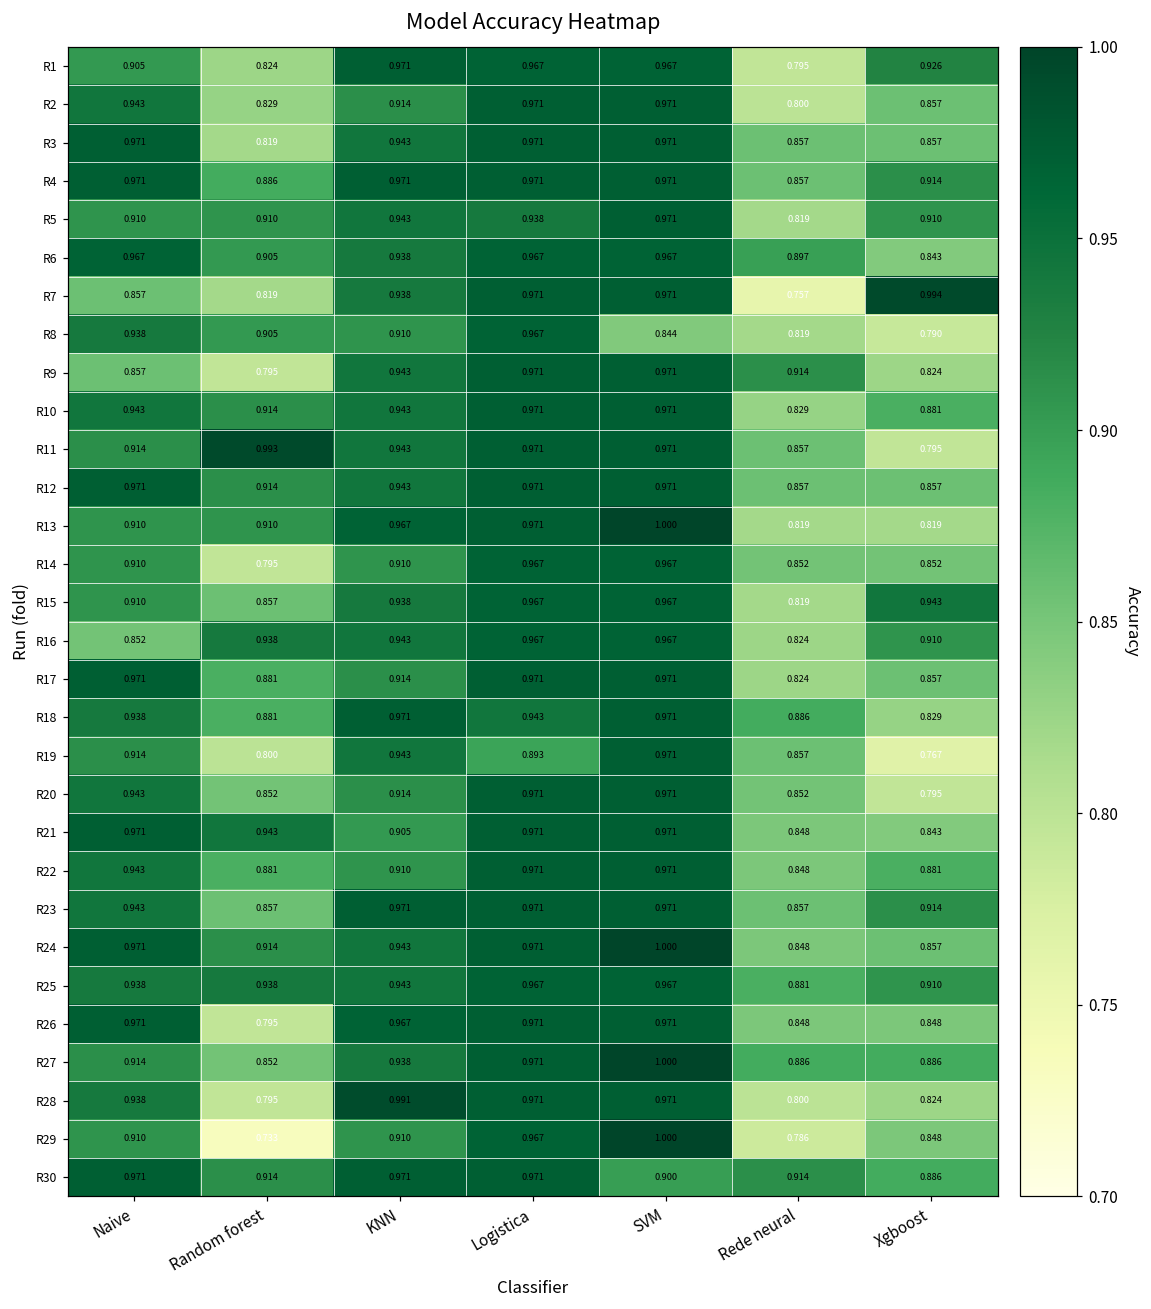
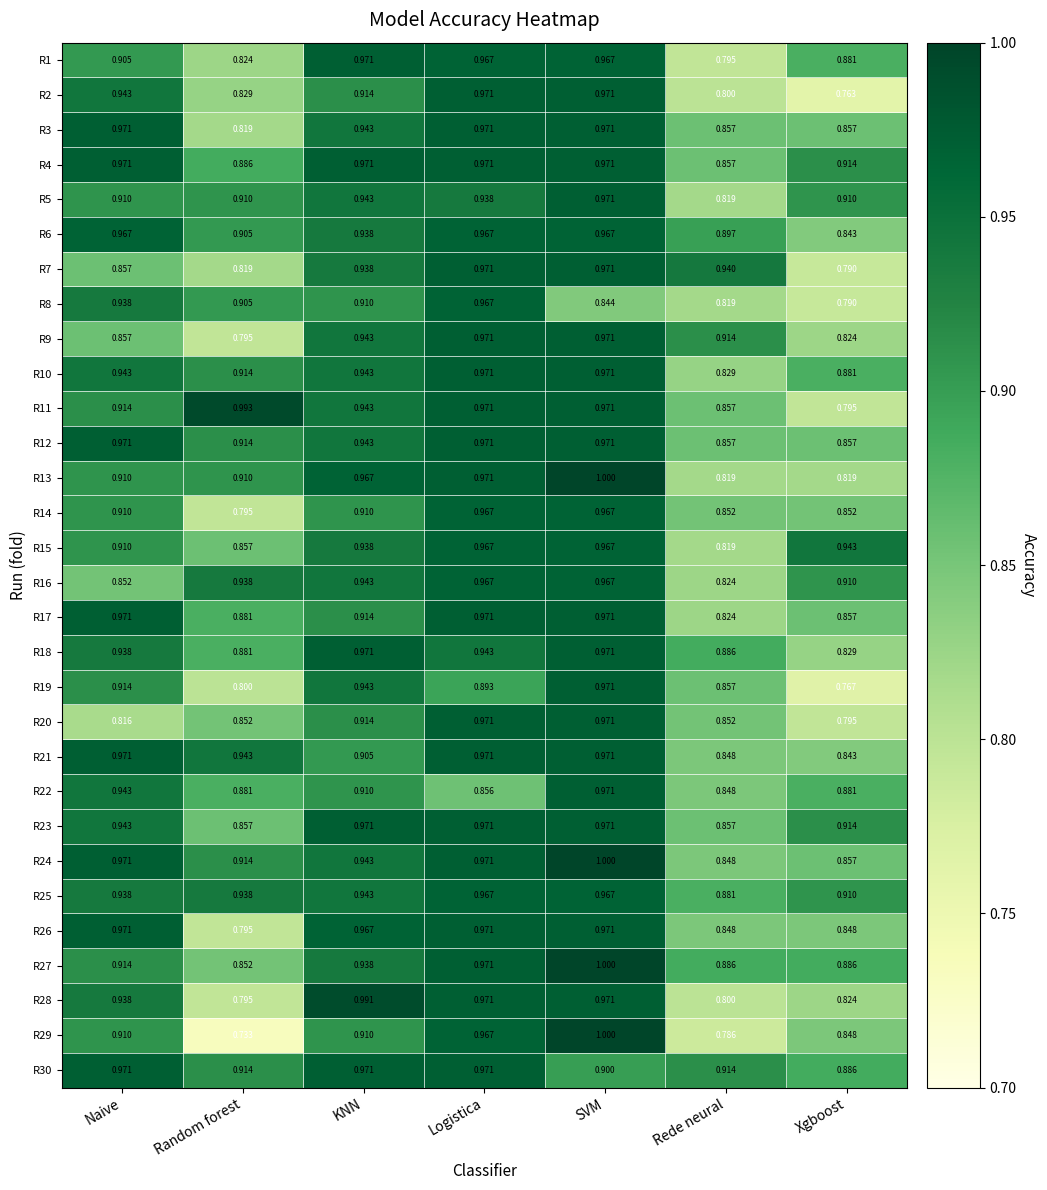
R1, Xgboost: 0.926 -> 0.881
R2, Xgboost: 0.857 -> 0.763
R7, Rede neural: 0.757 -> 0.940
R7, Xgboost: 0.994 -> 0.790
R20, Naive: 0.943 -> 0.816
R22, Logistica: 0.971 -> 0.856
